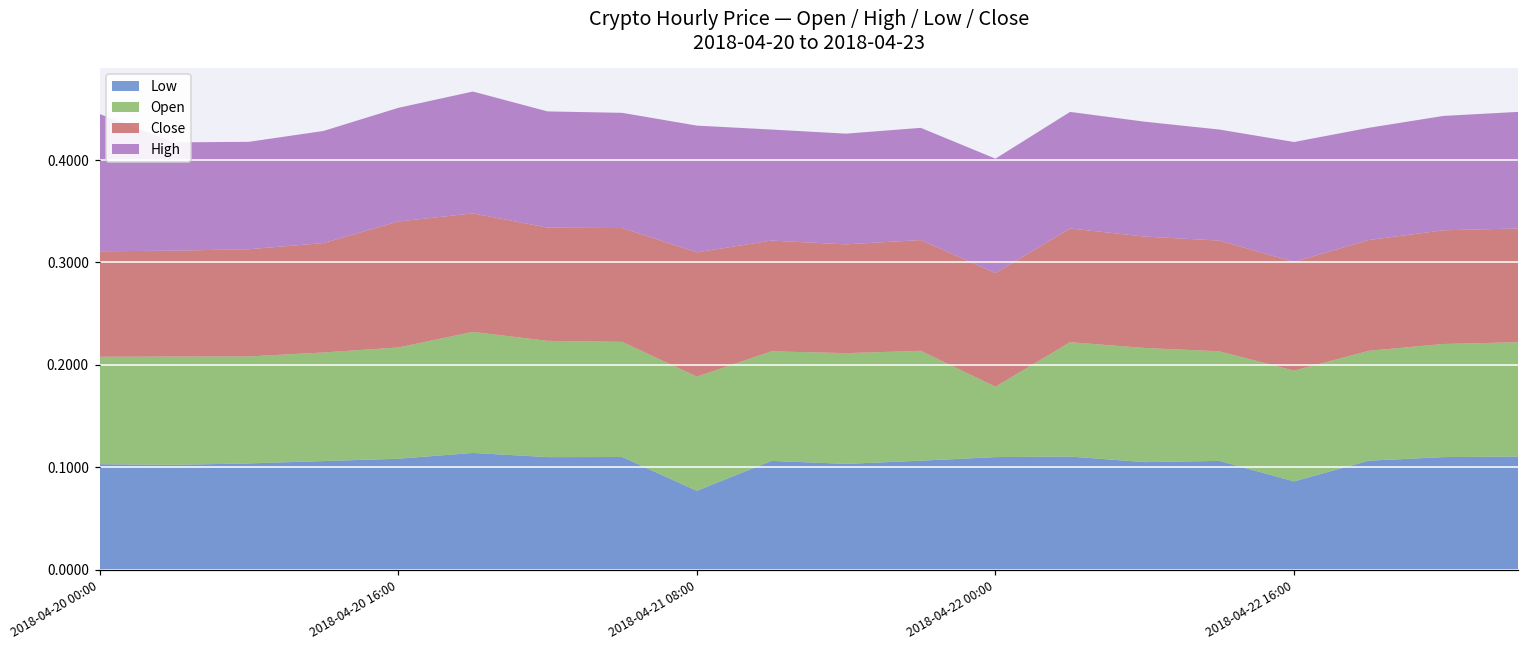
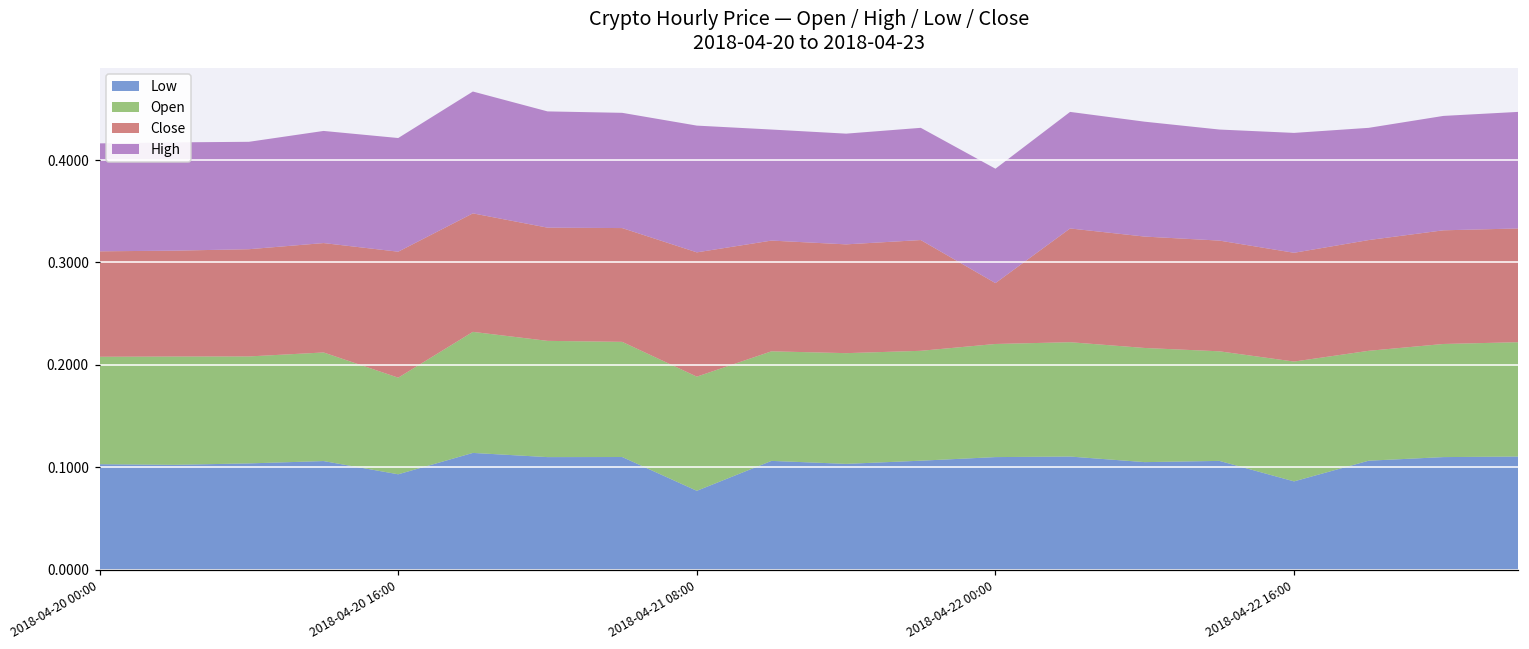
High, 2018-04-20 00:00: 0.13 -> 0.11
Low, 2018-04-20 16:00: 0.11 -> 0.09
Open, 2018-04-20 16:00: 0.11 -> 0.09
Open, 2018-04-22 00:00: 0.07 -> 0.11
Close, 2018-04-22 00:00: 0.11 -> 0.06
Open, 2018-04-22 16:00: 0.11 -> 0.12
